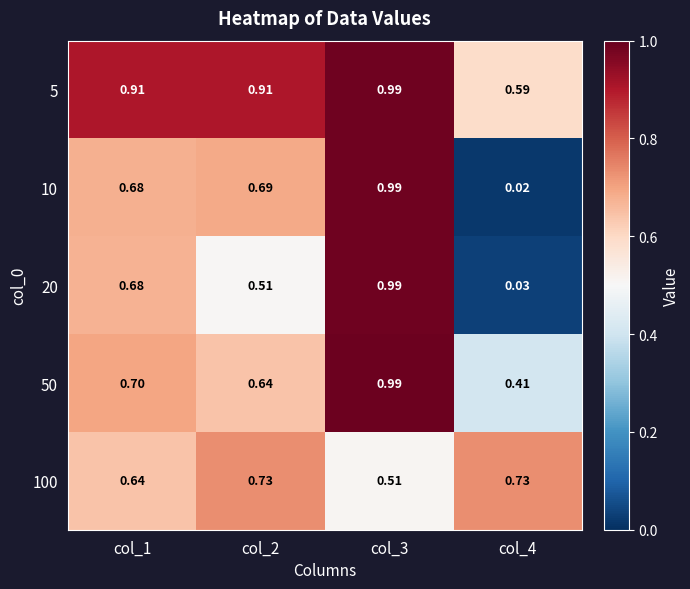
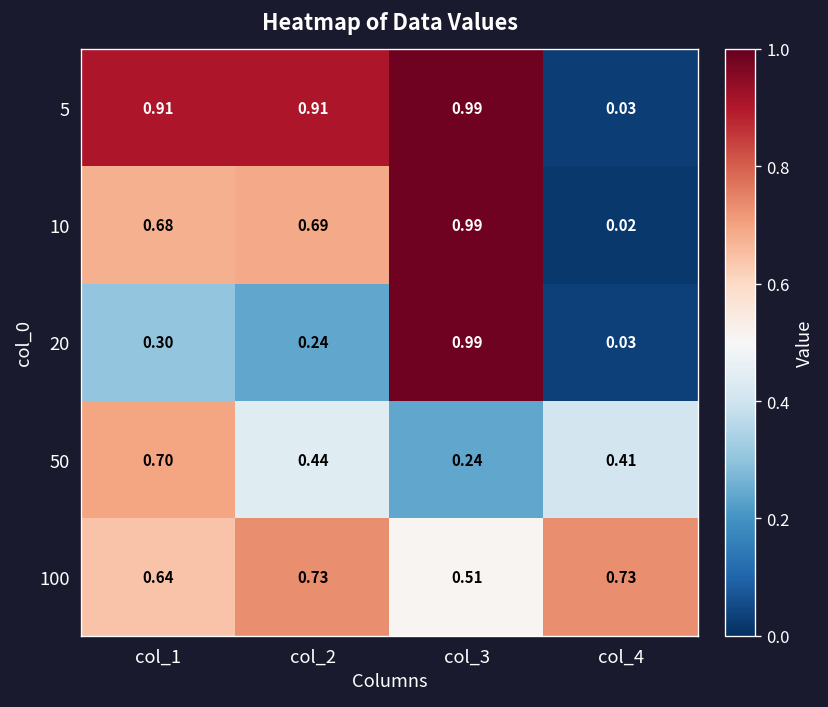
5, col_4: 0.59 -> 0.03
20, col_1: 0.68 -> 0.30
20, col_2: 0.51 -> 0.24
50, col_2: 0.64 -> 0.44
50, col_3: 0.99 -> 0.24
